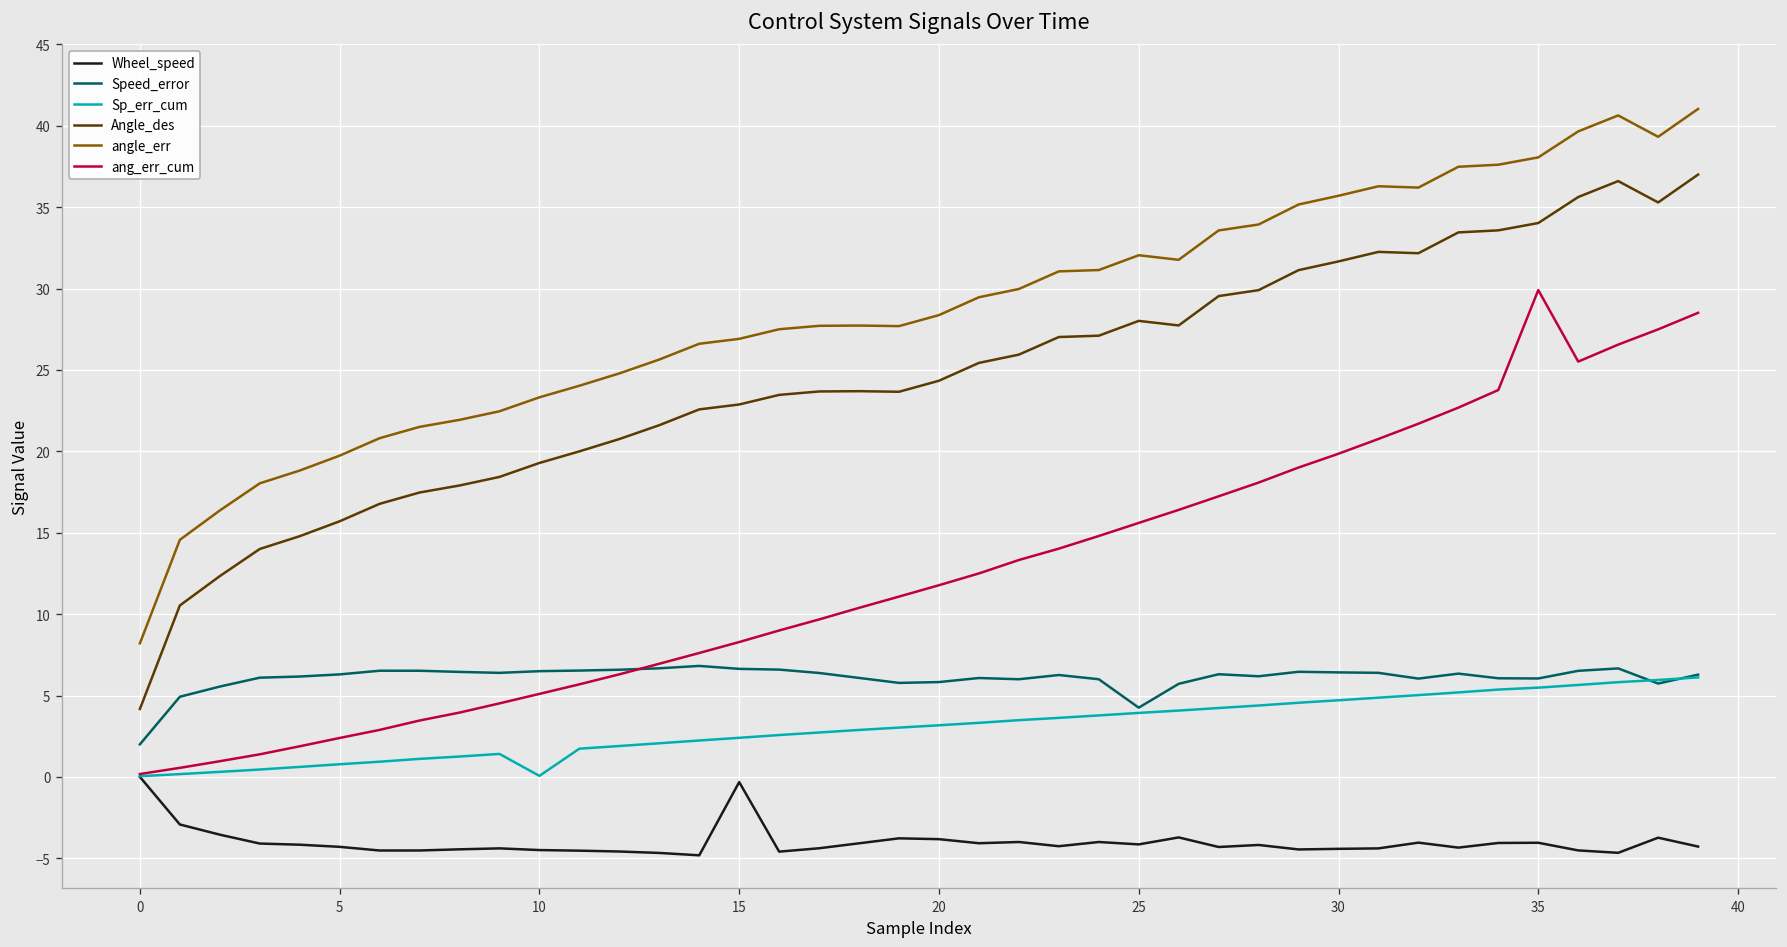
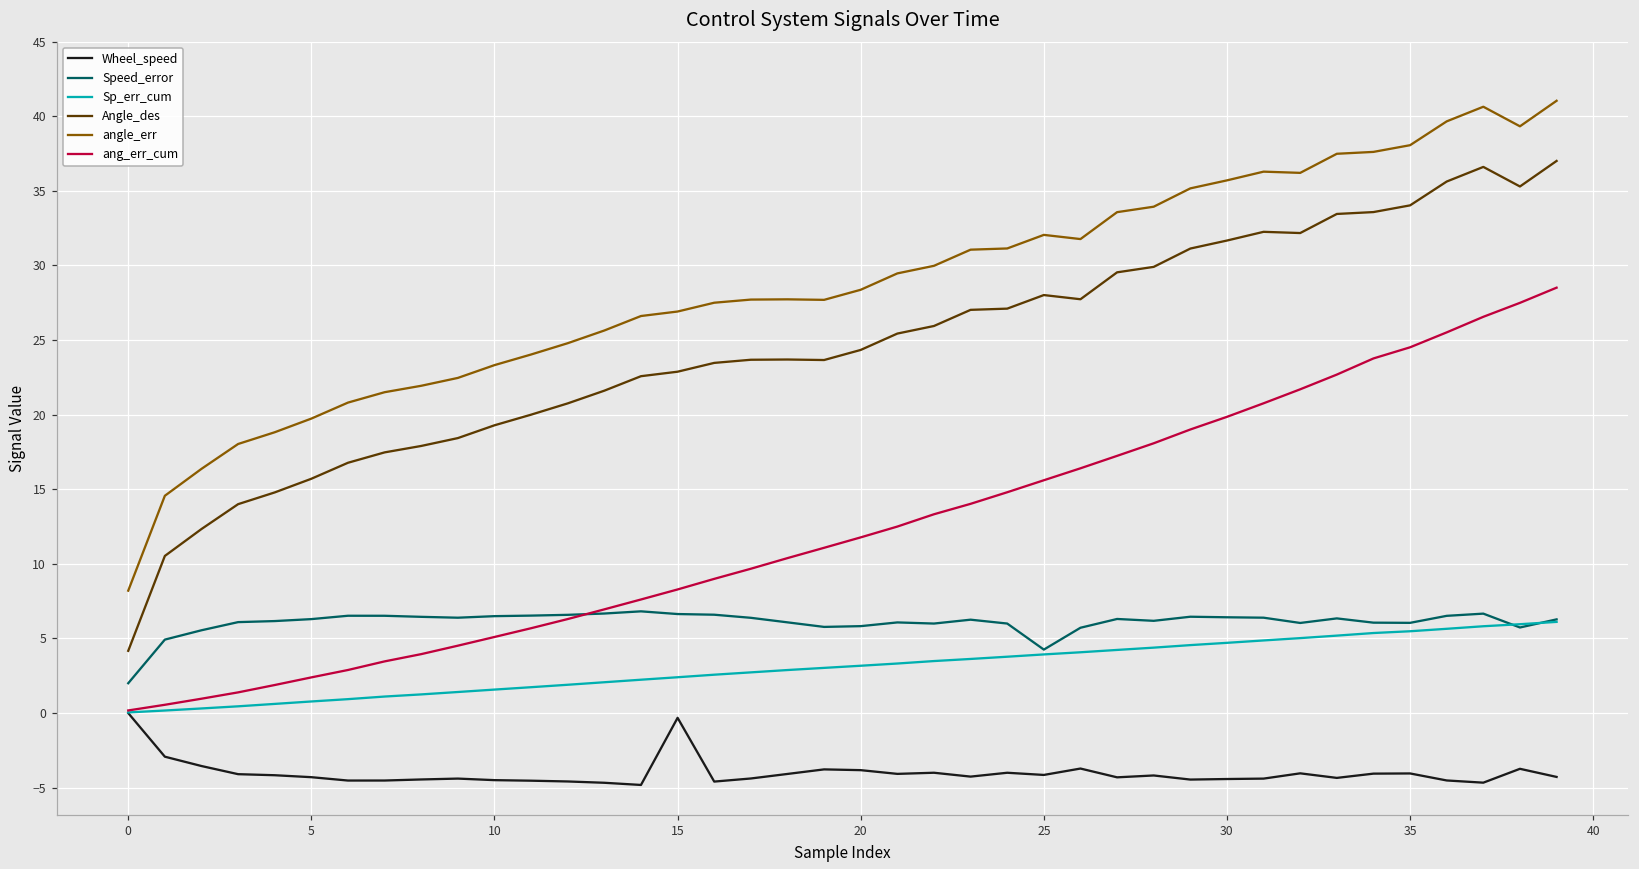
Sp_err_cum, 10: 0.1 -> 1.6
ang_err_cum, 35: 29.9 -> 24.5
